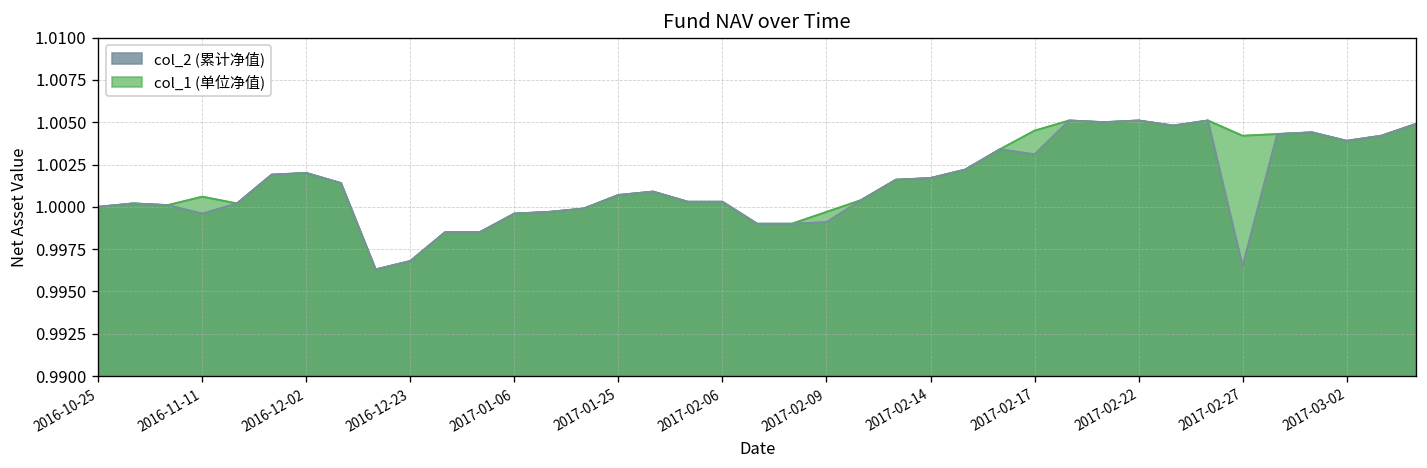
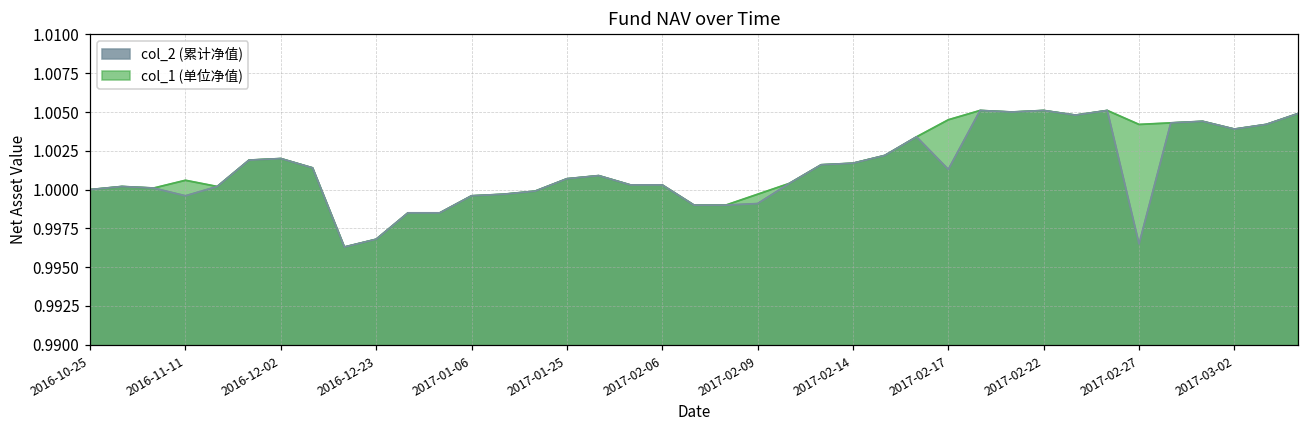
col_2 (累计净值), 2017-02-17: 1.0031 -> 1.0013
